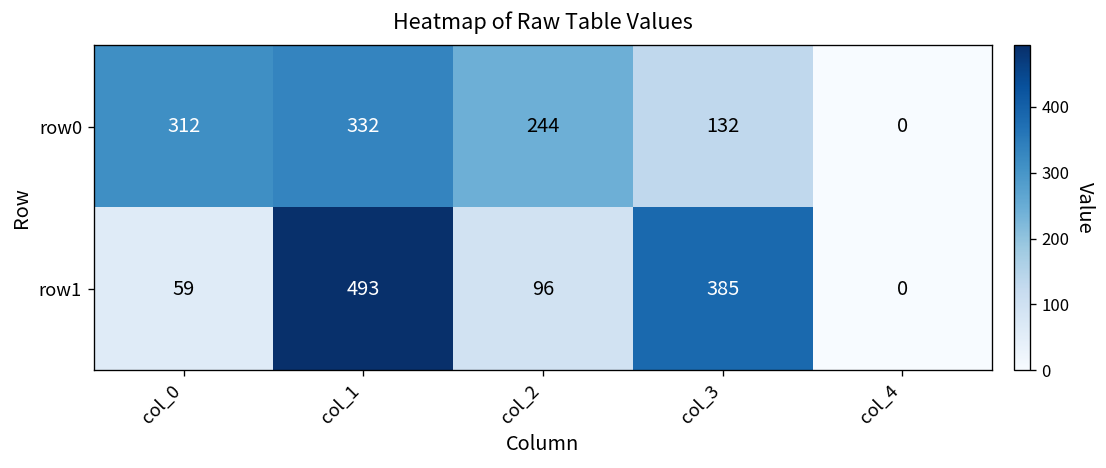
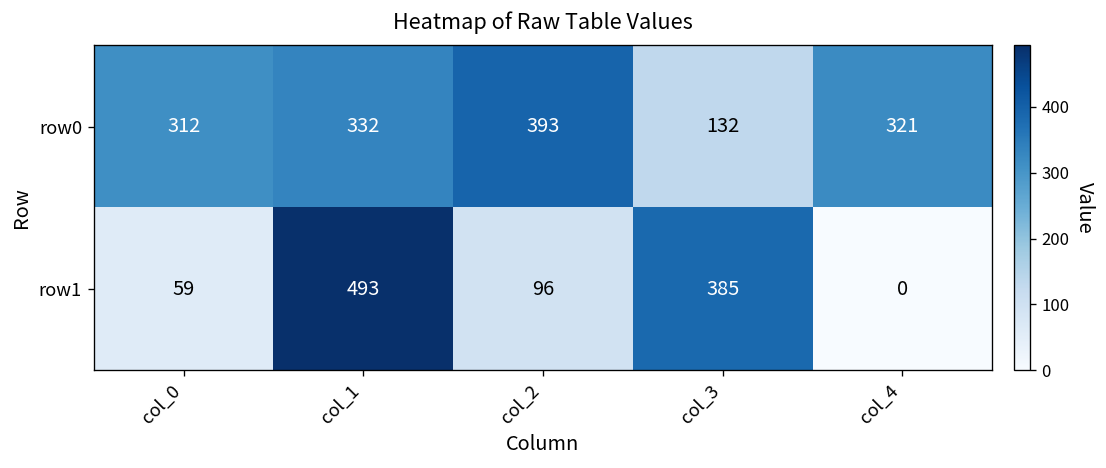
row0, col_2: 244 -> 393
row0, col_4: 0 -> 321
